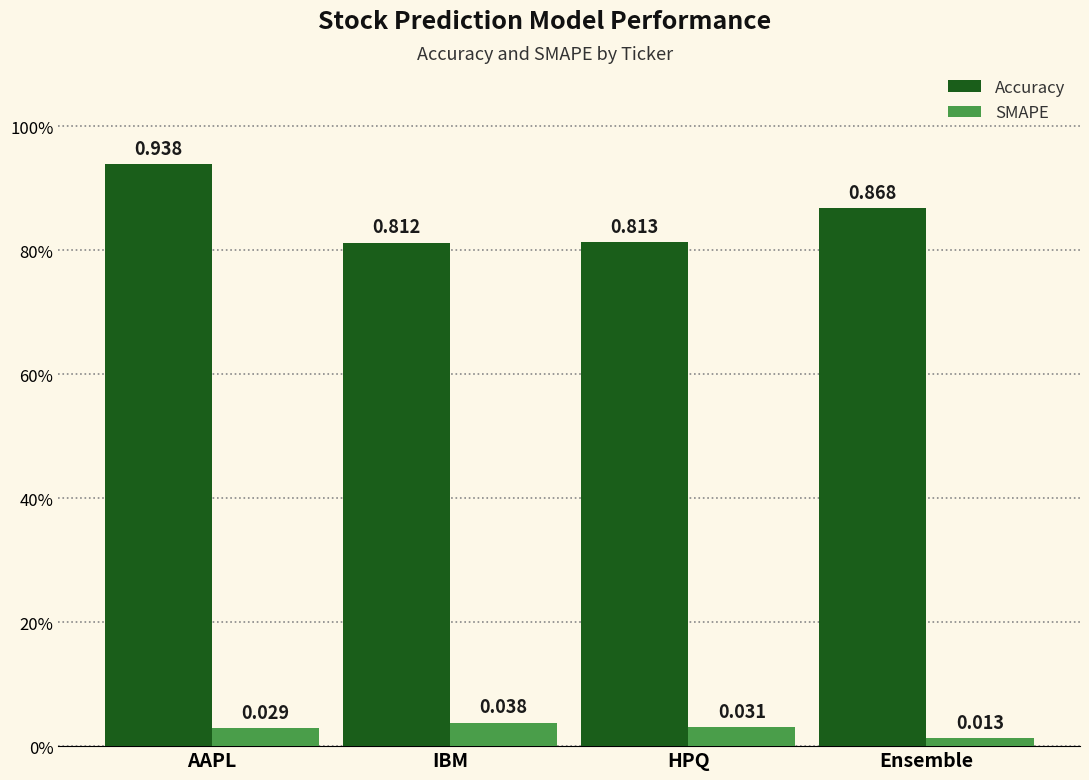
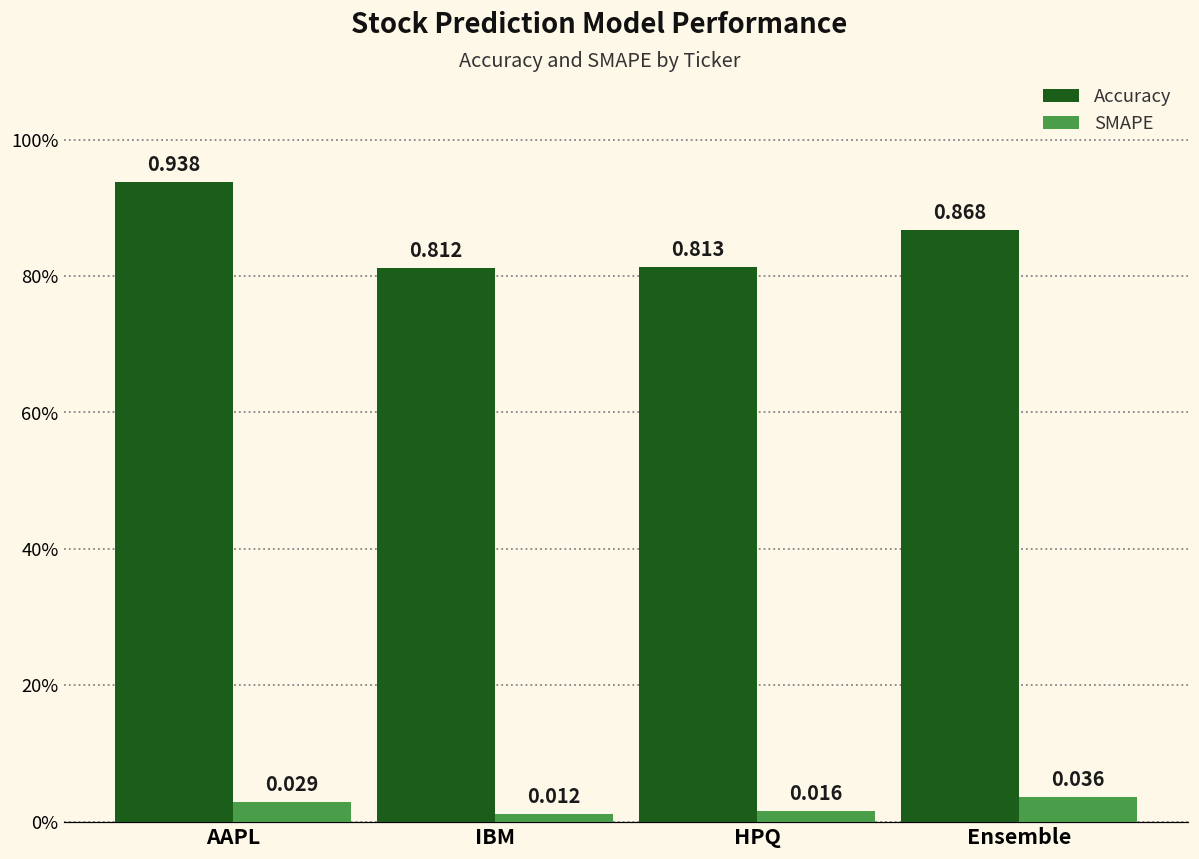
SMAPE, IBM: 0.038 -> 0.012
SMAPE, HPQ: 0.031 -> 0.016
SMAPE, Ensemble: 0.013 -> 0.036
